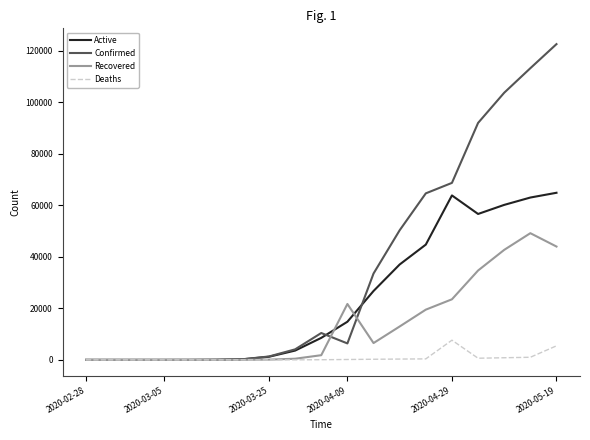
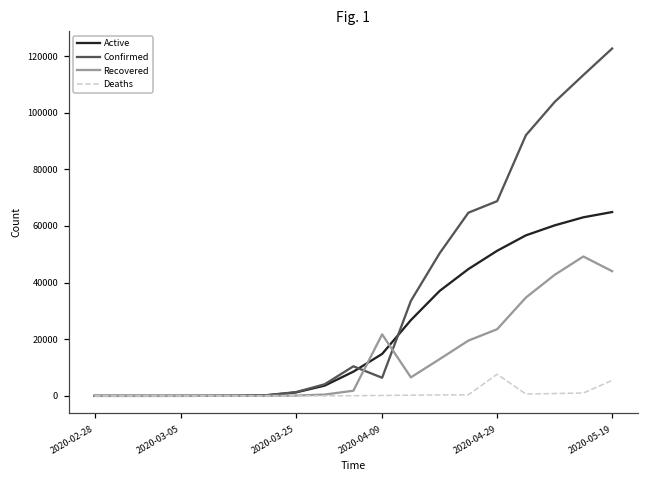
Active, 2020-04-29: 64000 -> 51000
